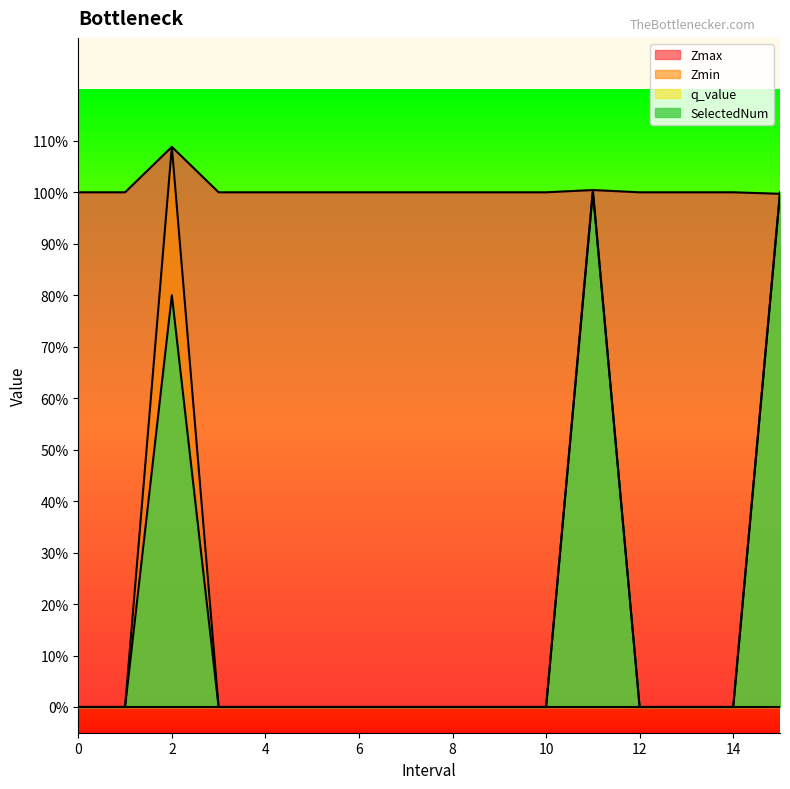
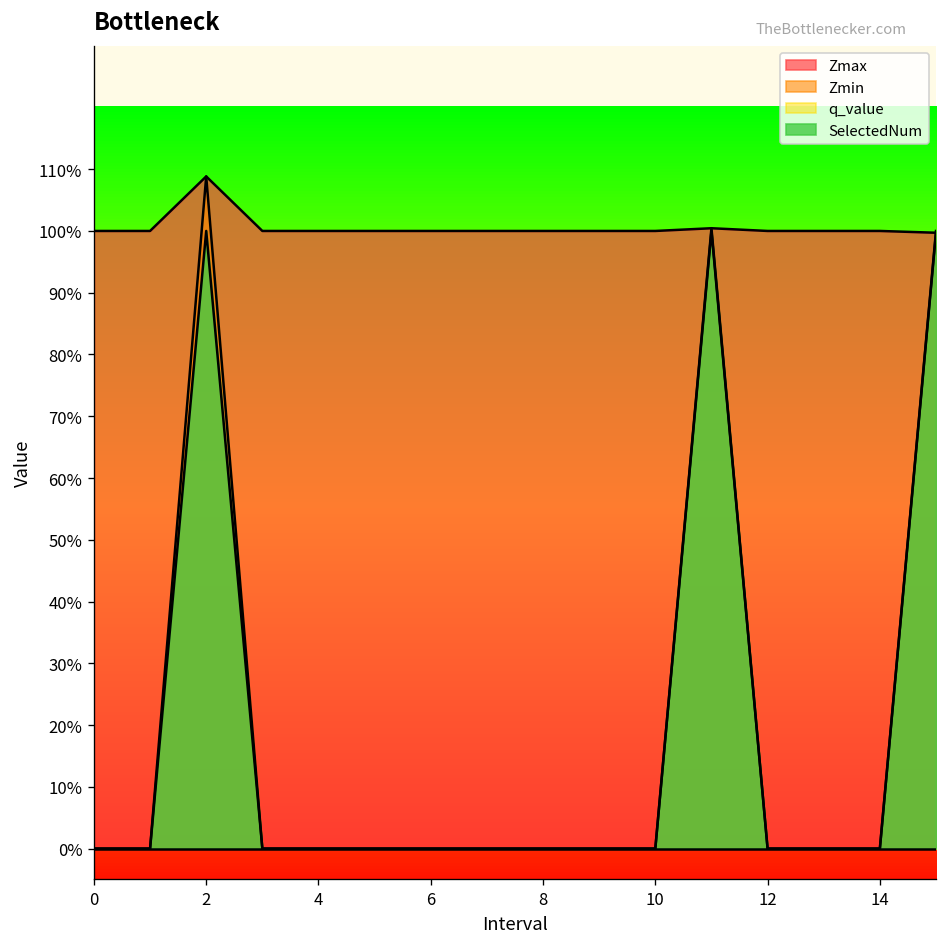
SelectedNum, 2: 80% -> 100%
